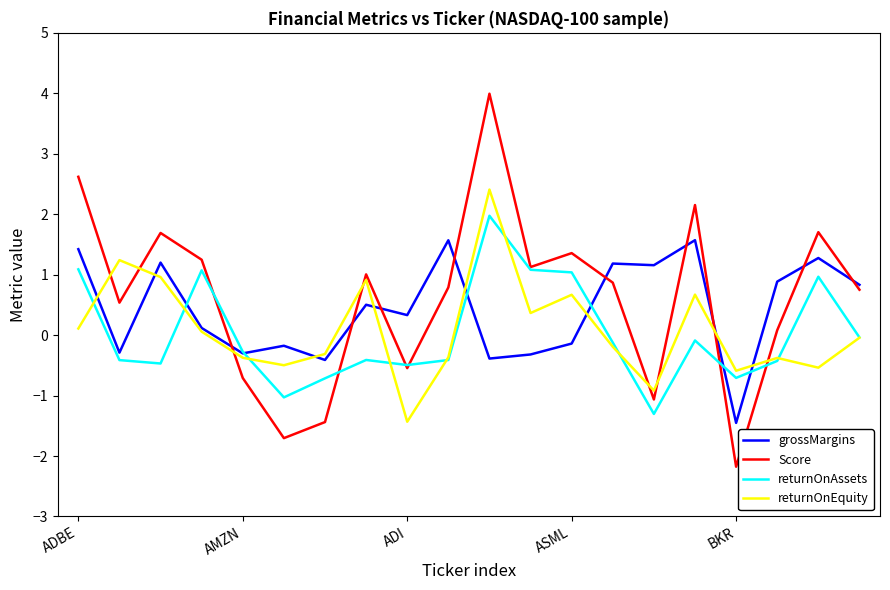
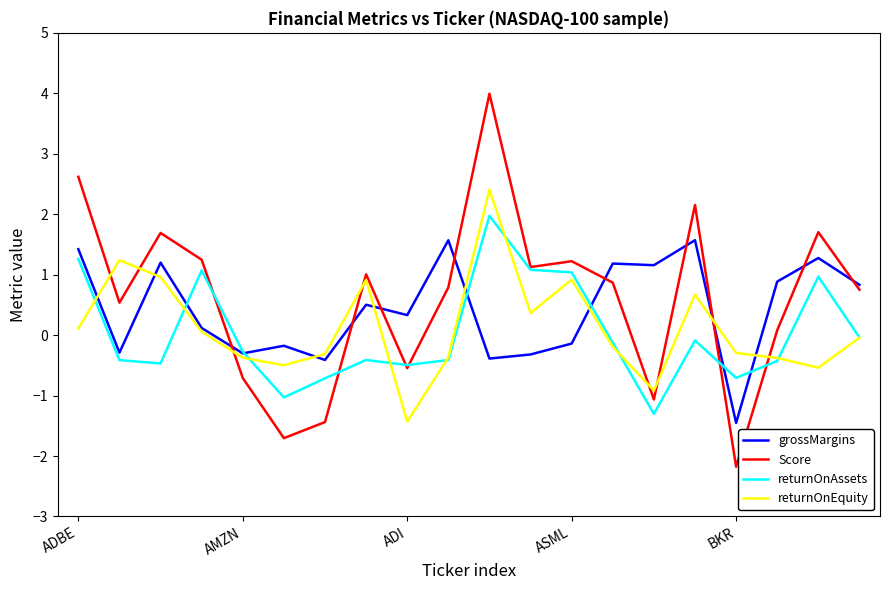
returnOnAssets, ADBE: 1.1 -> 1.3
Score, ASML: 1.4 -> 1.2
returnOnEquity, ASML: 0.7 -> 0.9
returnOnEquity, BKR: -0.6 -> -0.3
